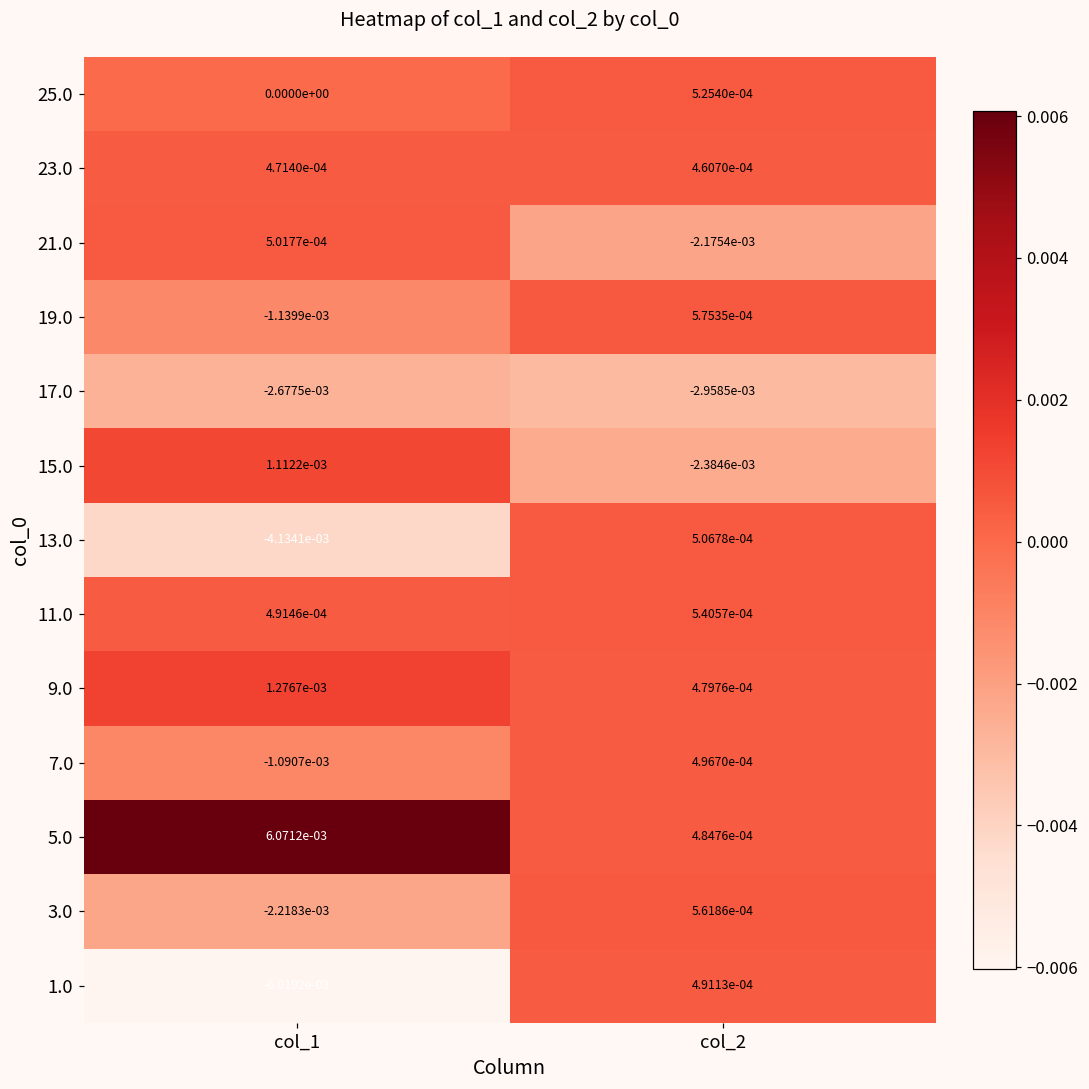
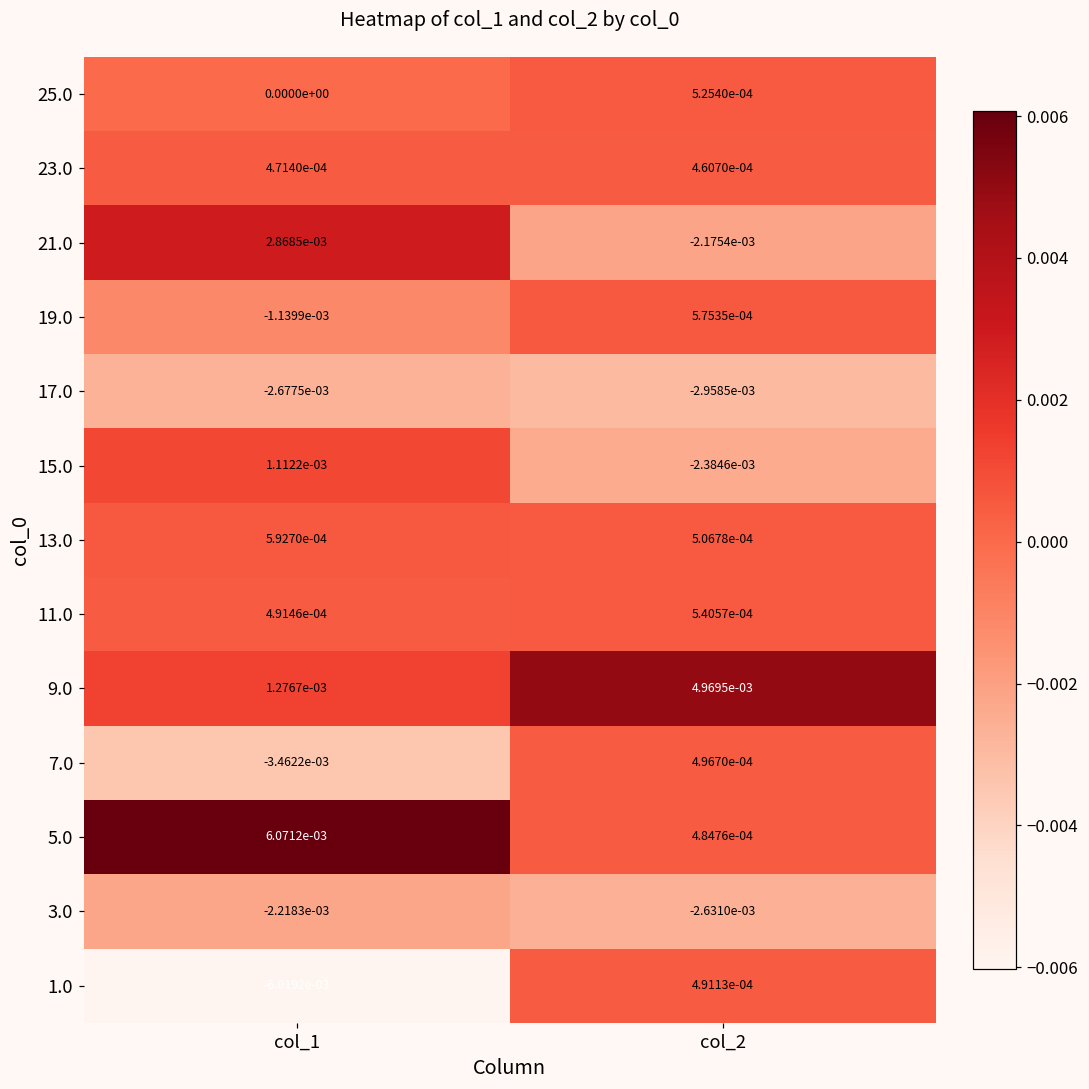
21.0, col_1: 5.0177e-04 -> 2.8685e-03
13.0, col_1: -4.1341e-03 -> 5.9270e-04
9.0, col_2: 4.7976e-04 -> 4.9695e-03
7.0, col_1: -1.0907e-03 -> -3.4622e-03
3.0, col_2: 5.6186e-04 -> -2.6310e-03
